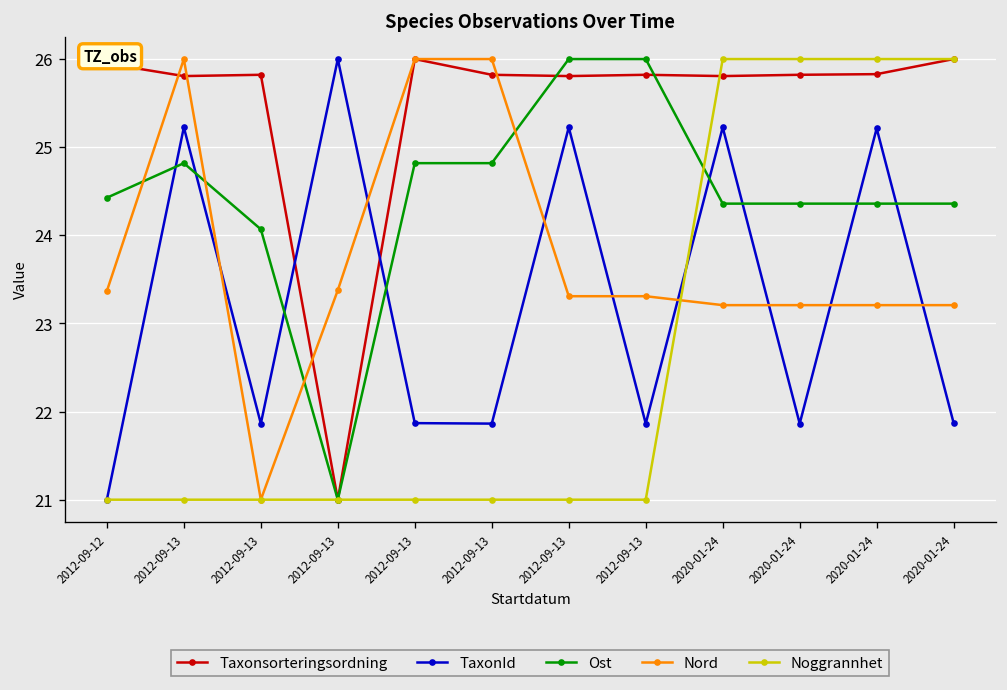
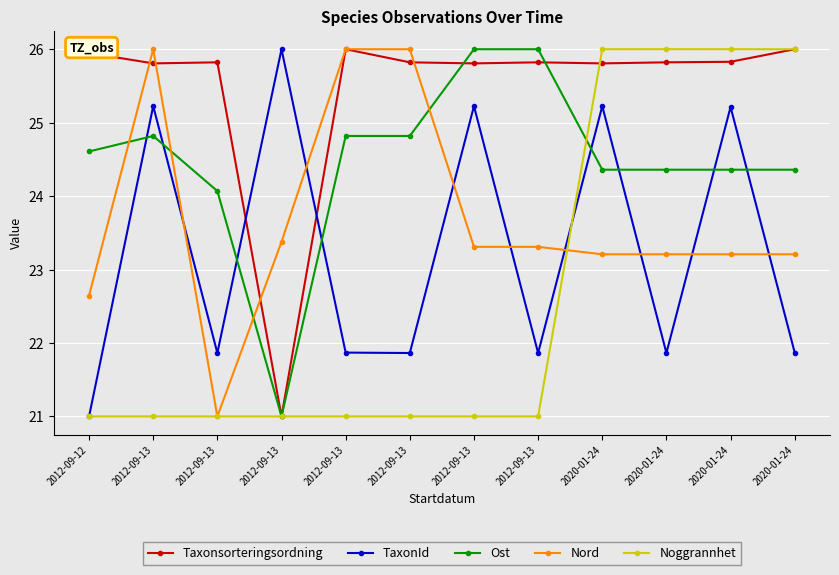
Ost, 2012-09-12: 24.4 -> 24.6
Nord, 2012-09-12: 23.4 -> 22.6
